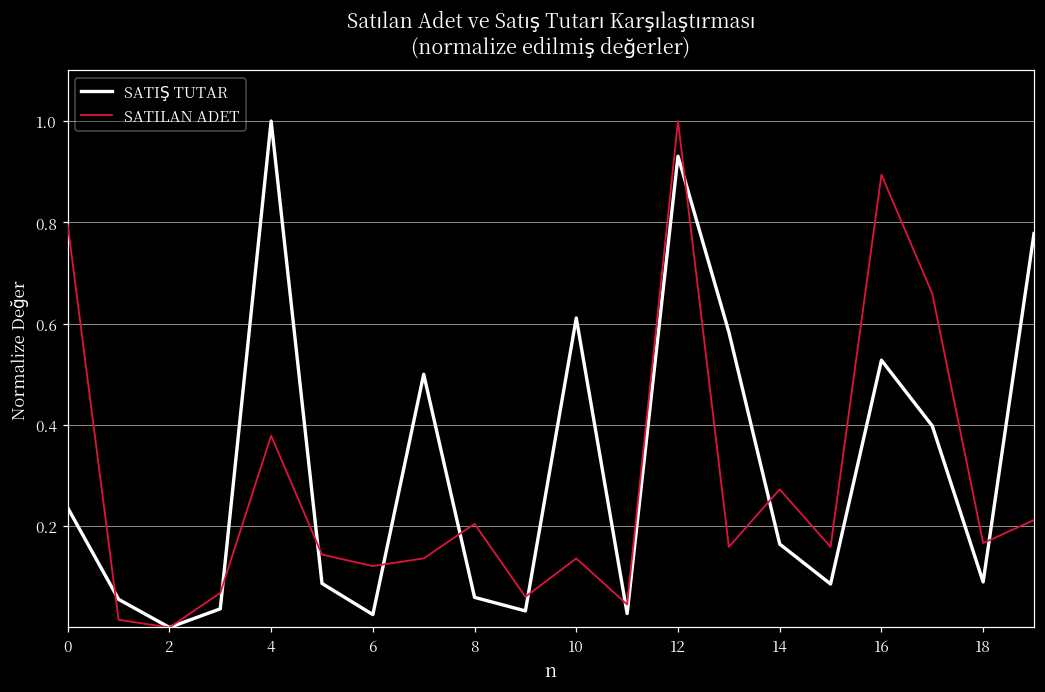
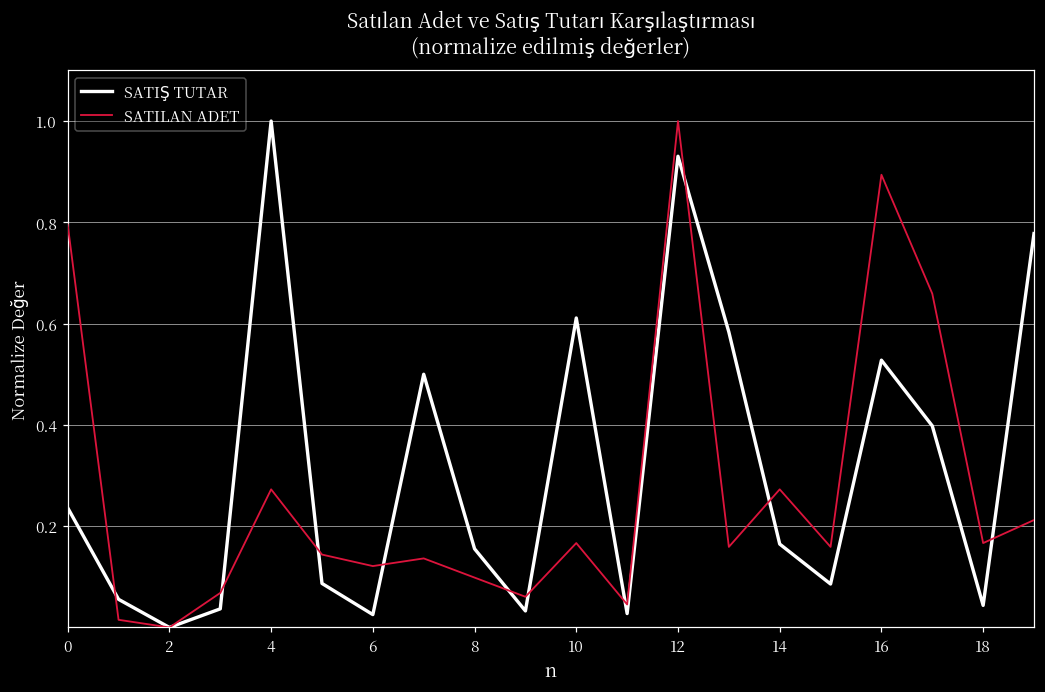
SATILAN ADET, 4: 0.38 -> 0.27
SATIŞ TUTAR, 8: 0.06 -> 0.16
SATILAN ADET, 8: 0.20 -> 0.10
SATILAN ADET, 10: 0.14 -> 0.17
SATIŞ TUTAR, 18: 0.09 -> 0.04
